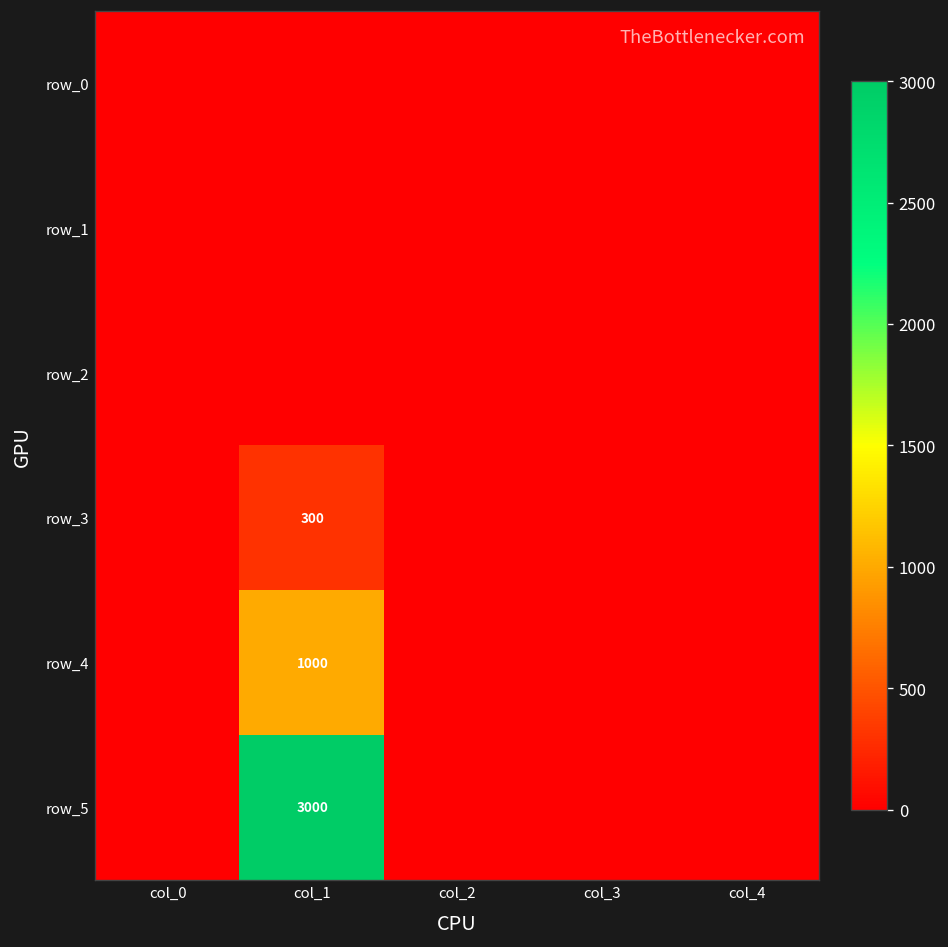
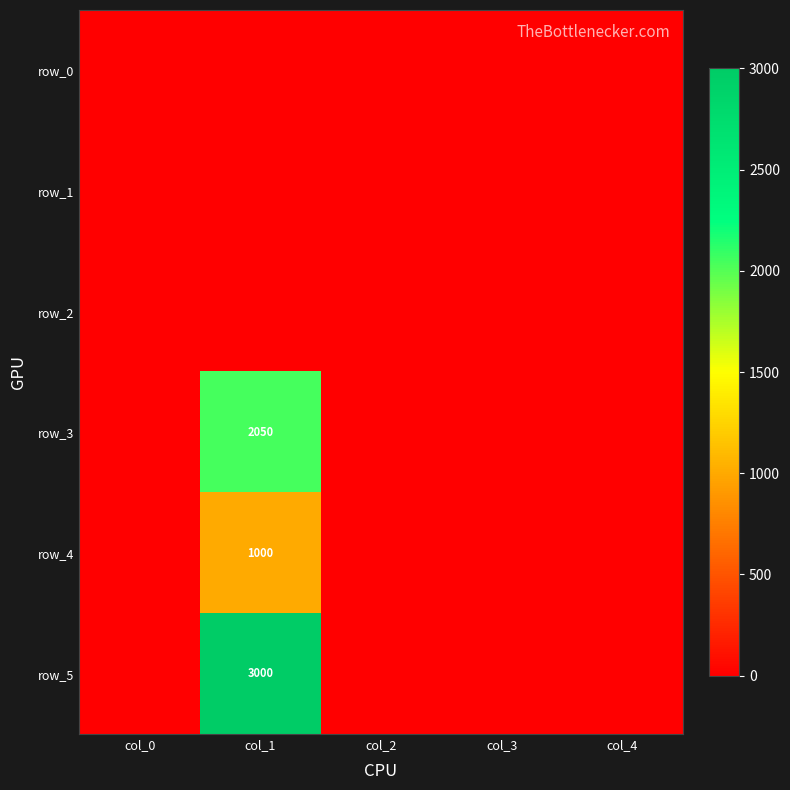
row_3, col_1: 300 -> 2050
